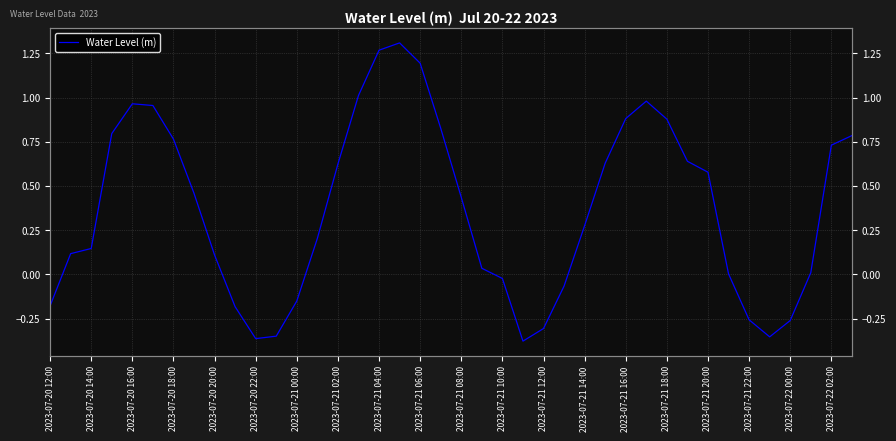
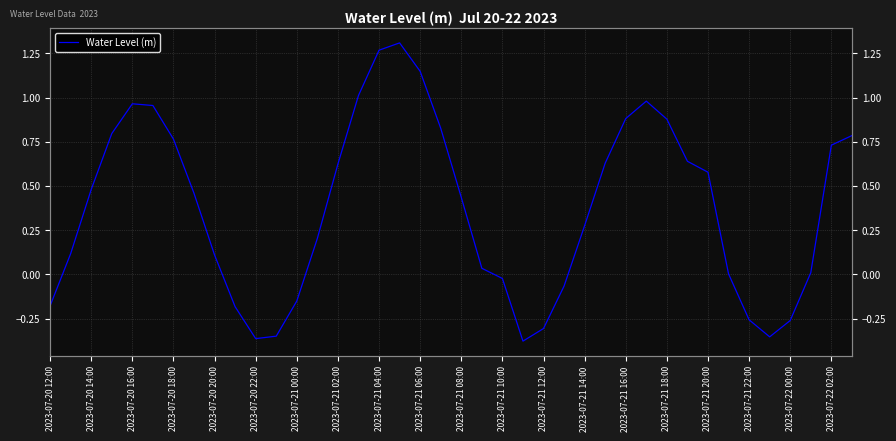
2023-07-20 14:00: 0.15 -> 0.48
2023-07-21 06:00: 1.19 -> 1.15
